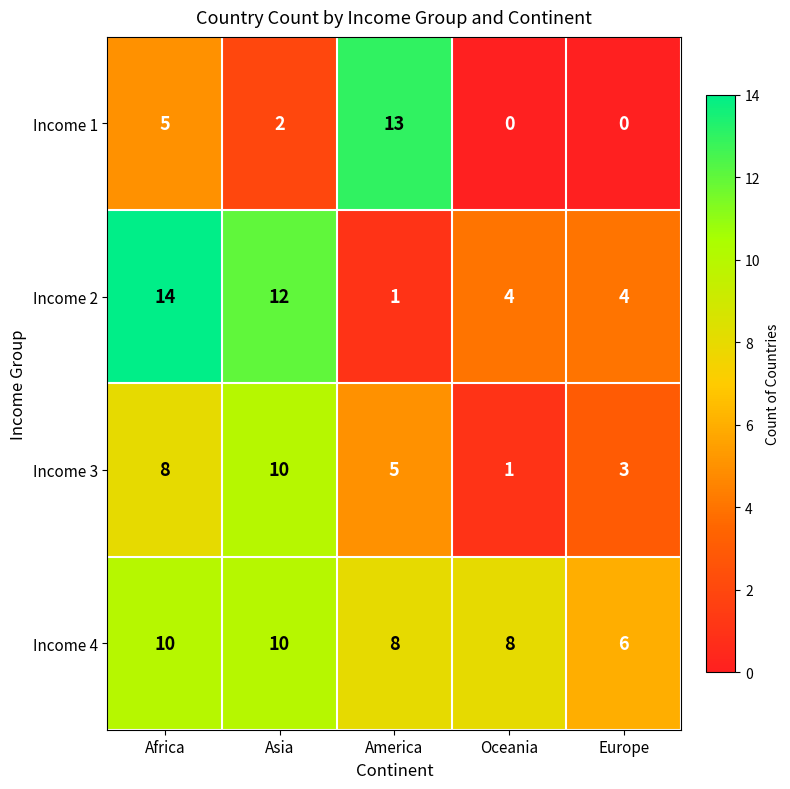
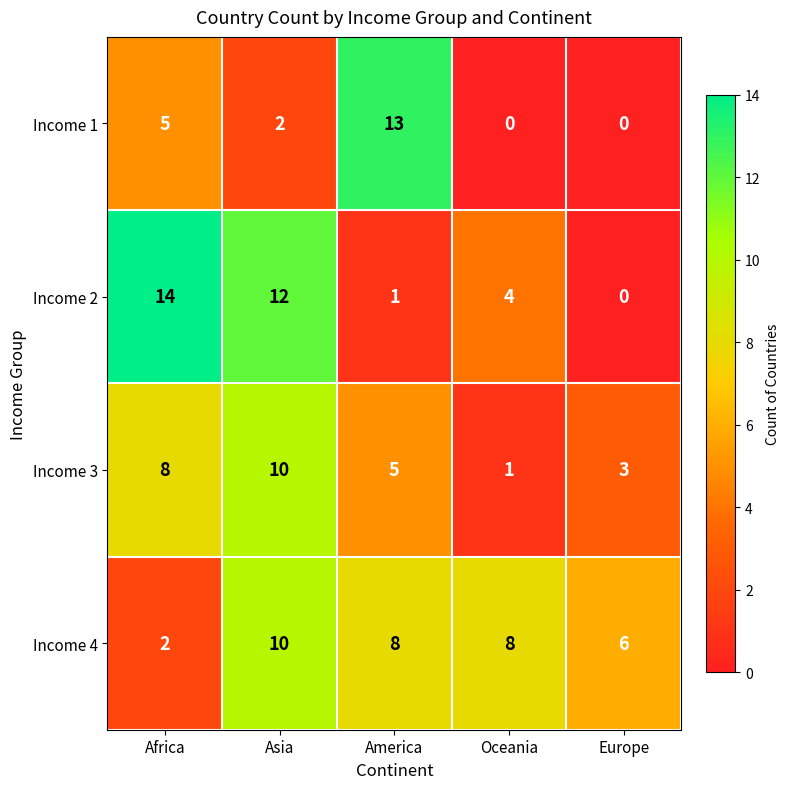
Income 2, Europe: 4 -> 0
Income 4, Africa: 10 -> 2
